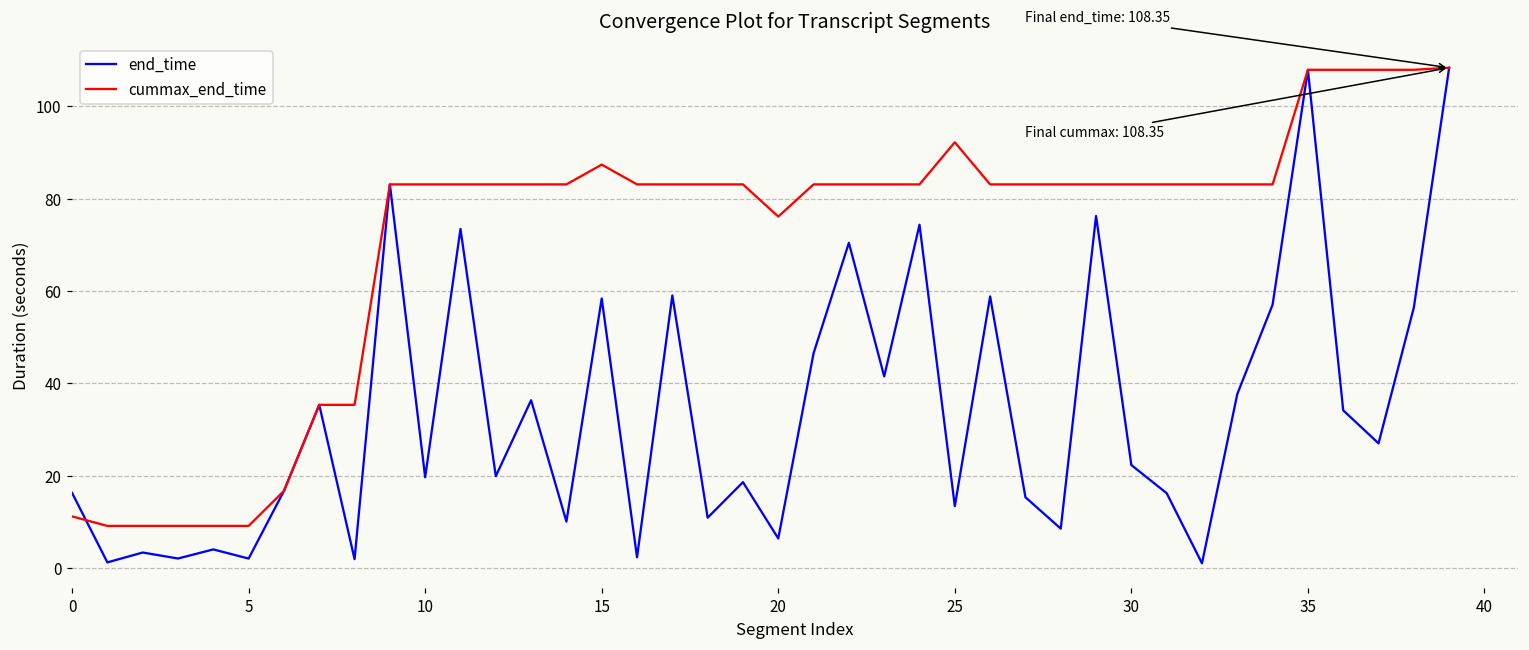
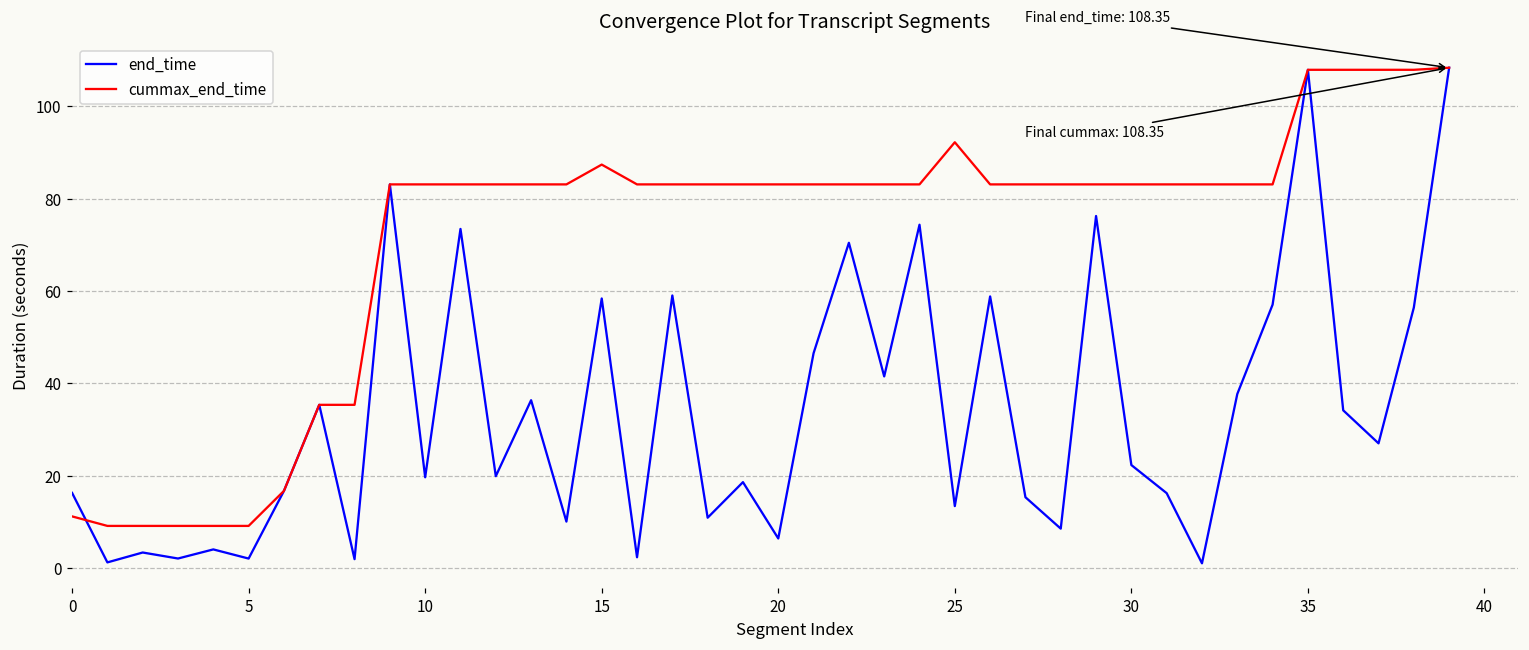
cummax_end_time, 20: 76 -> 83
